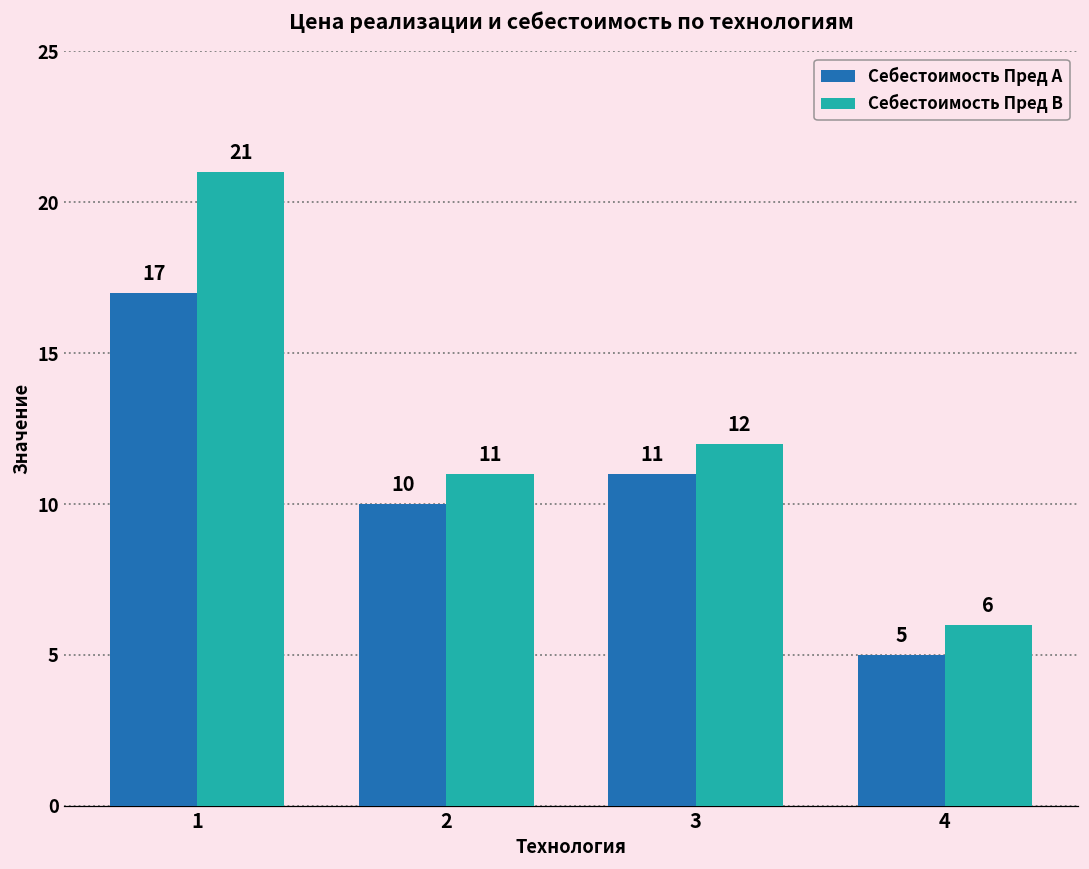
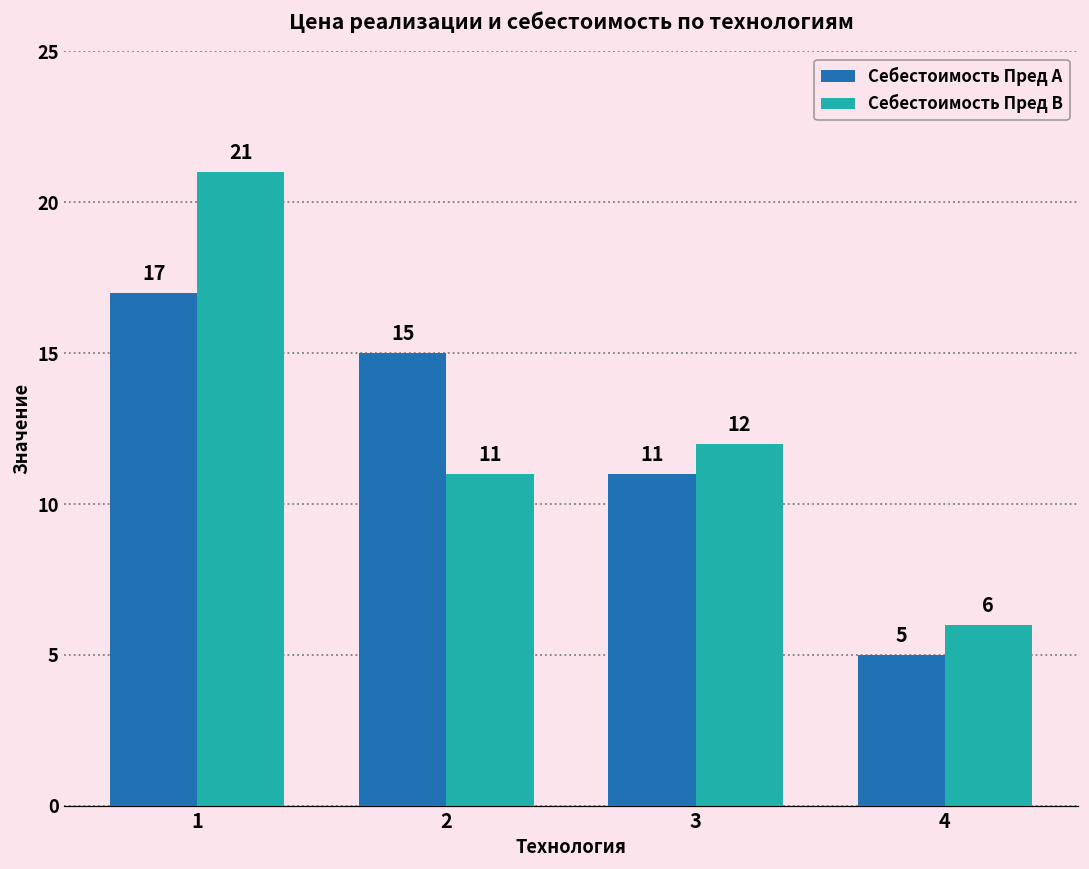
Себестоимость Пред А, 2: 10 -> 15
